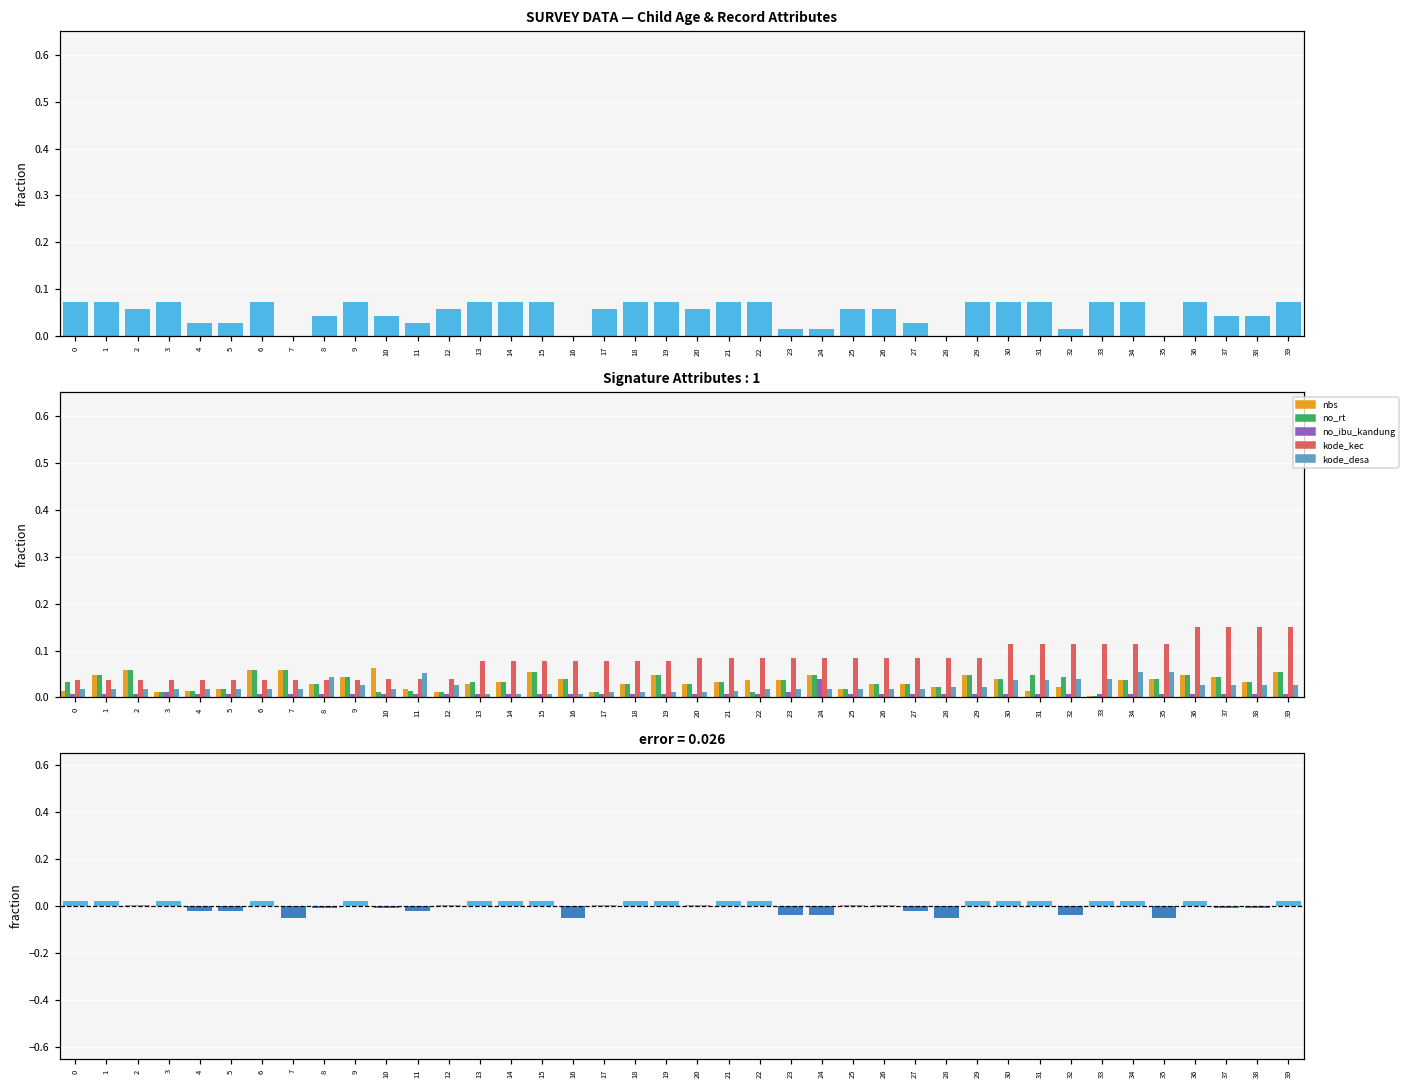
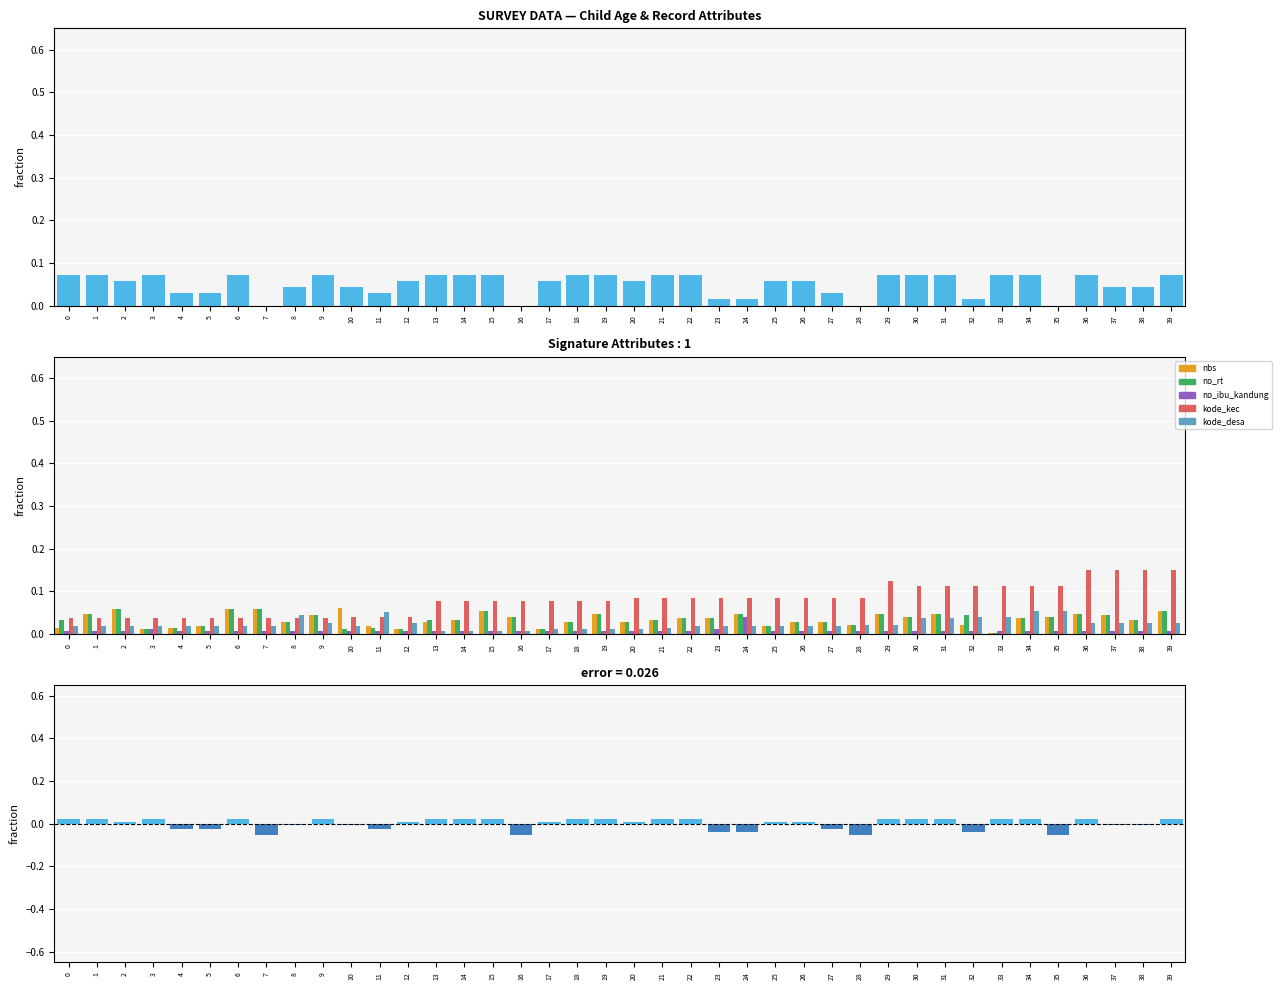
Signature Attributes : 1, no_rt, 22: 0.01 -> 0.04
Signature Attributes : 1, kode_kec, 29: 0.08 -> 0.12
Signature Attributes : 1, nbs, 31: 0.01 -> 0.05
